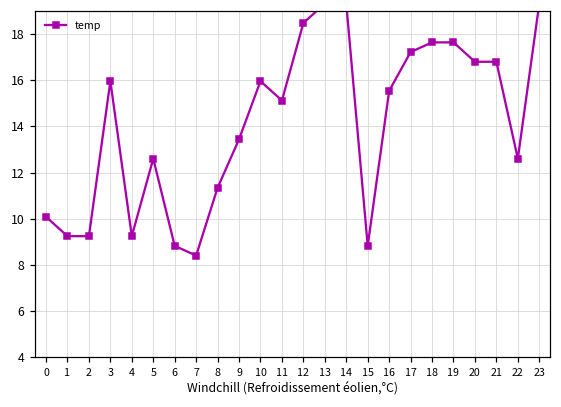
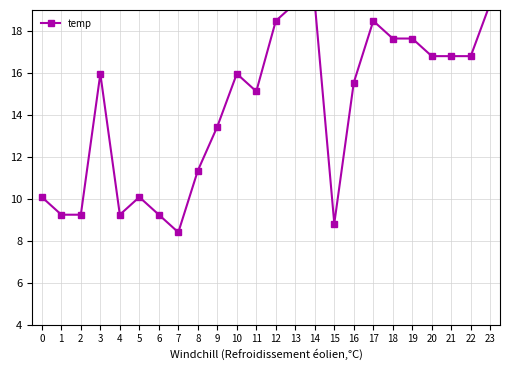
5: 12.6 -> 10.1
6: 8.8 -> 9.2
17: 17.2 -> 18.5
22: 12.6 -> 16.8
